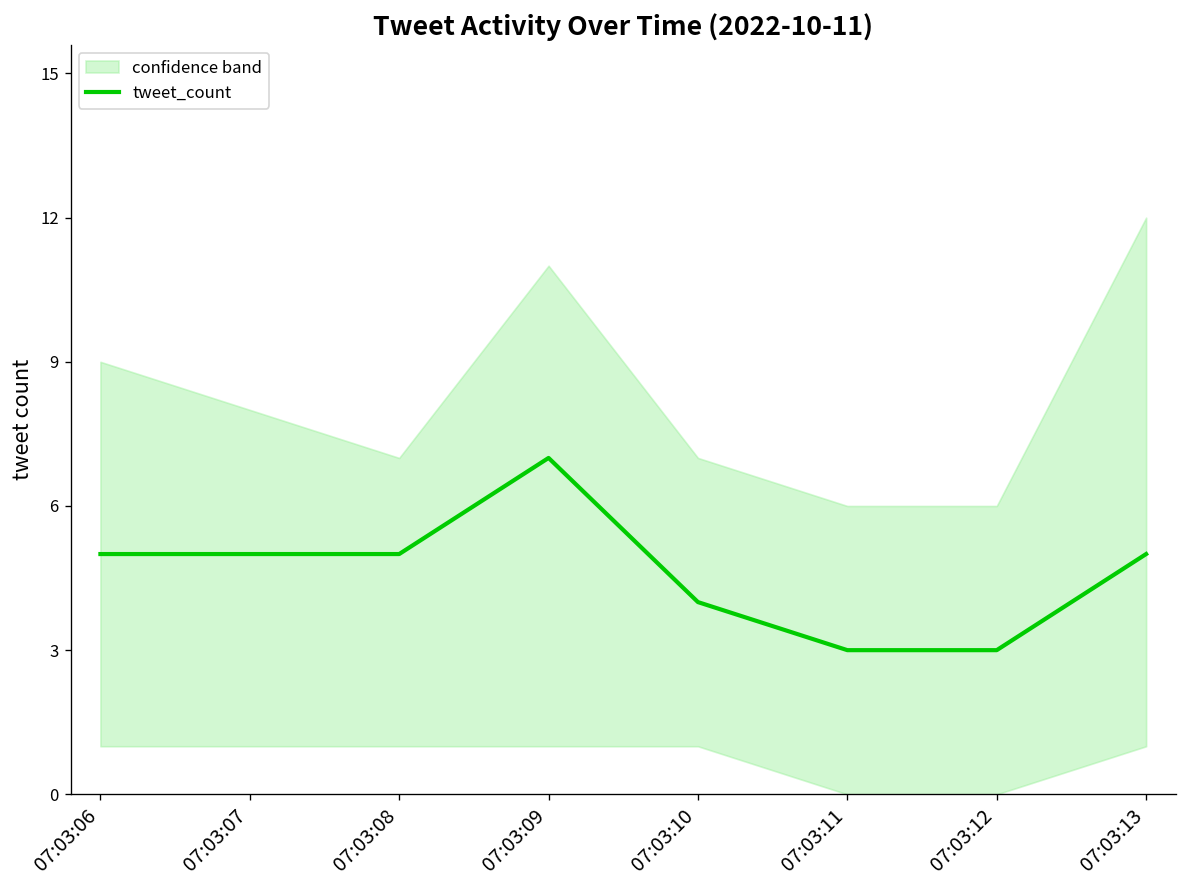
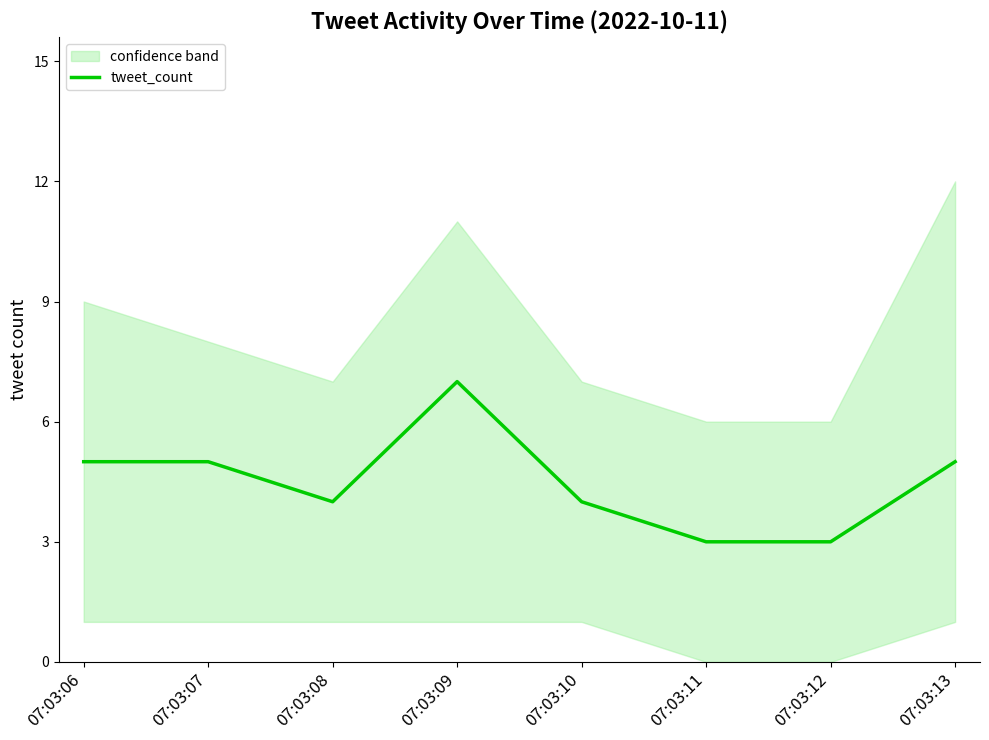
tweet_count, 07:03:08: 5 -> 4
